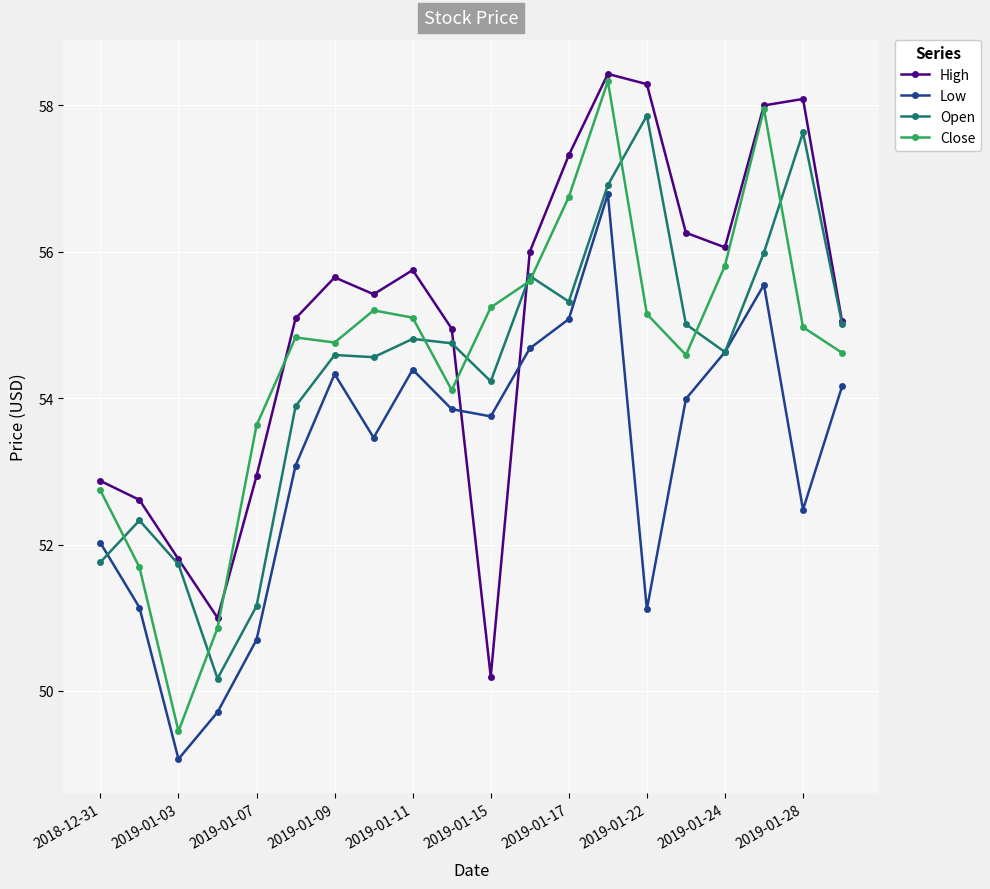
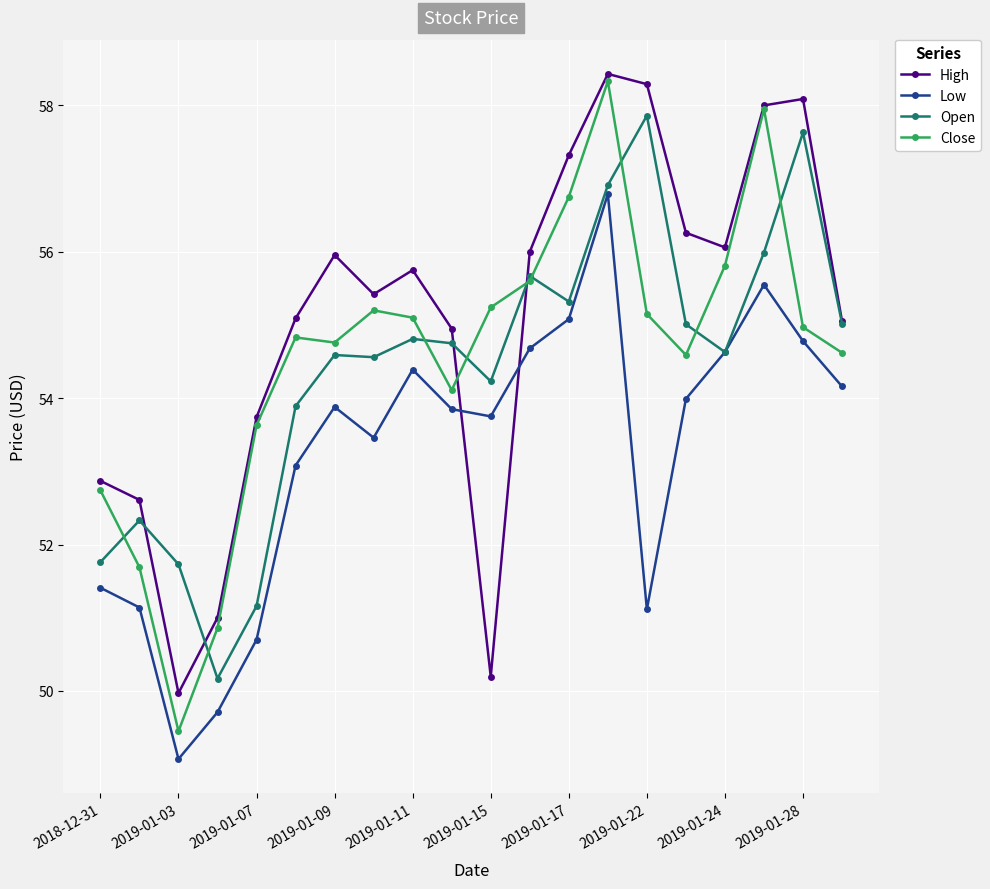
Low, 2018-12-31: 52.0 -> 51.4
High, 2019-01-03: 51.8 -> 50.0
High, 2019-01-07: 52.9 -> 53.7
High, 2019-01-09: 55.7 -> 56.0
Low, 2019-01-09: 54.3 -> 53.9
Low, 2019-01-28: 52.5 -> 54.8
